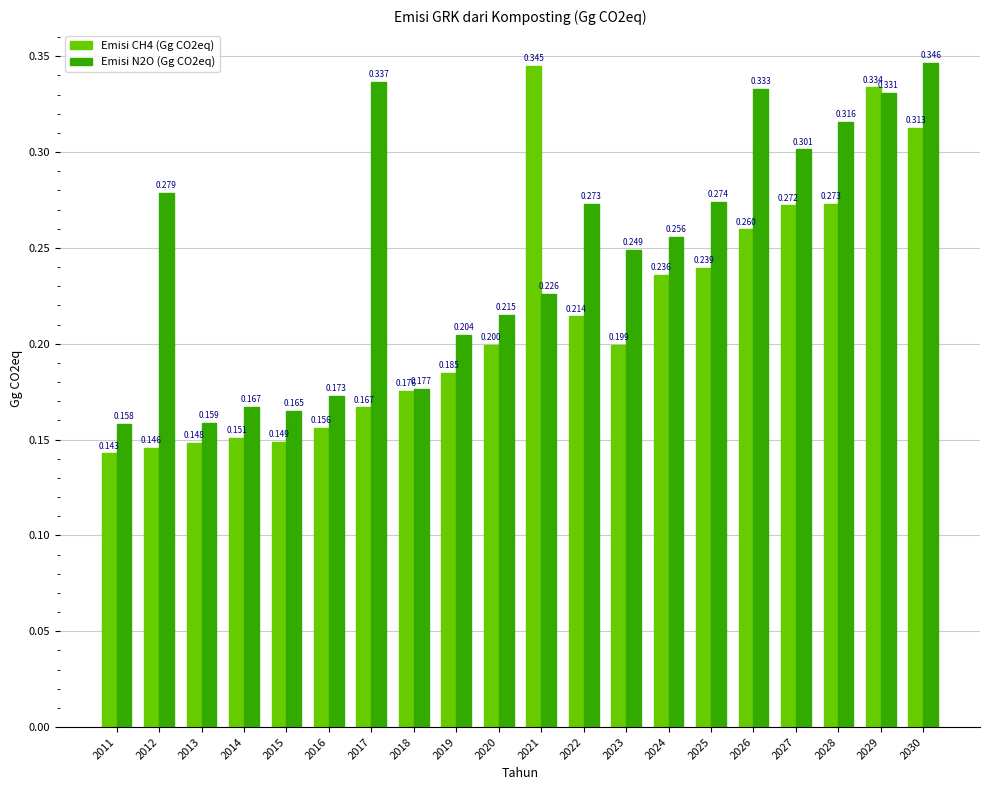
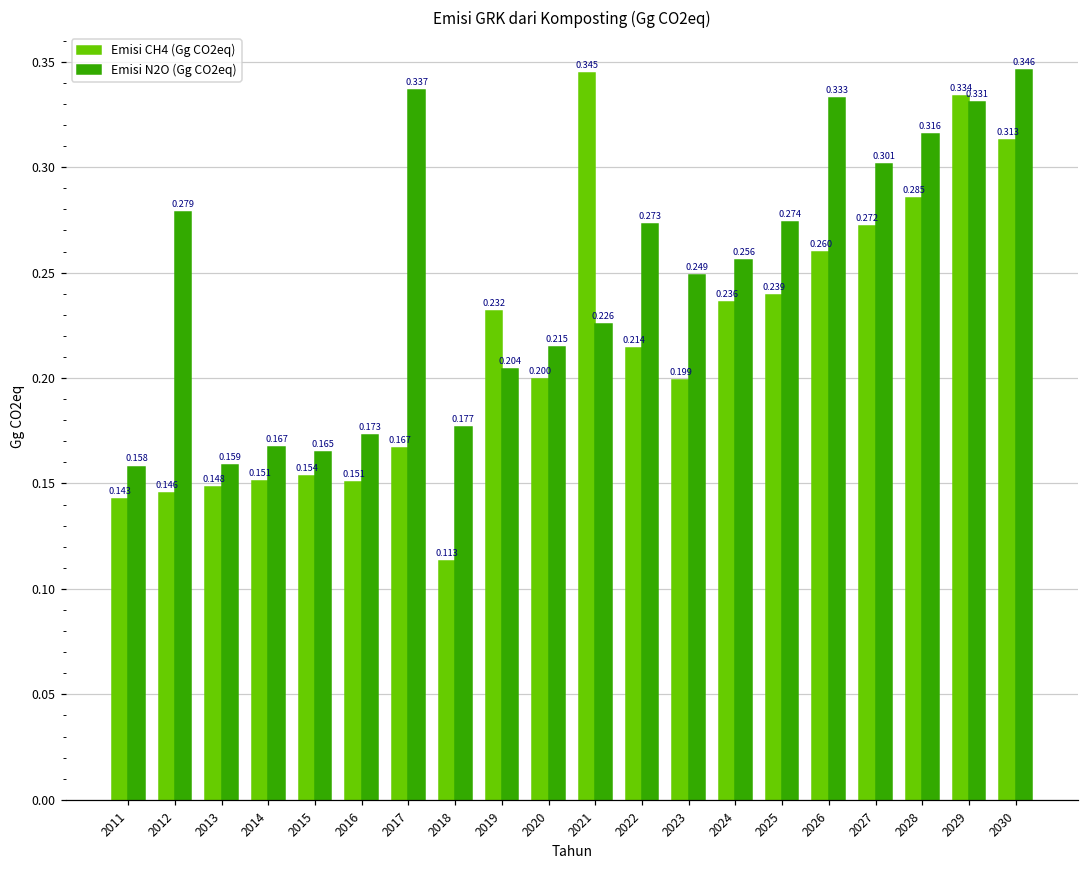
Emisi CH4 (Gg CO2eq), 2015: 0.149 -> 0.154
Emisi CH4 (Gg CO2eq), 2016: 0.156 -> 0.151
Emisi CH4 (Gg CO2eq), 2018: 0.176 -> 0.113
Emisi CH4 (Gg CO2eq), 2019: 0.185 -> 0.232
Emisi CH4 (Gg CO2eq), 2028: 0.273 -> 0.285
